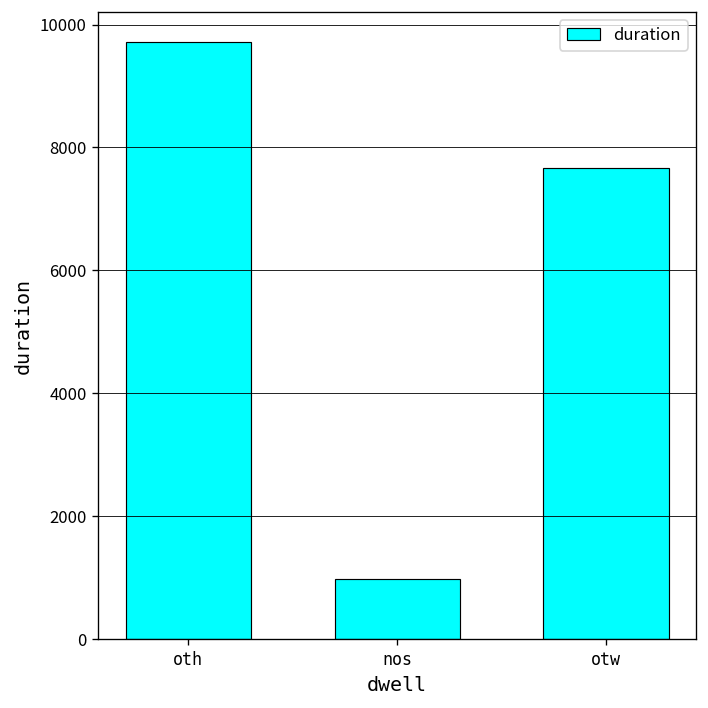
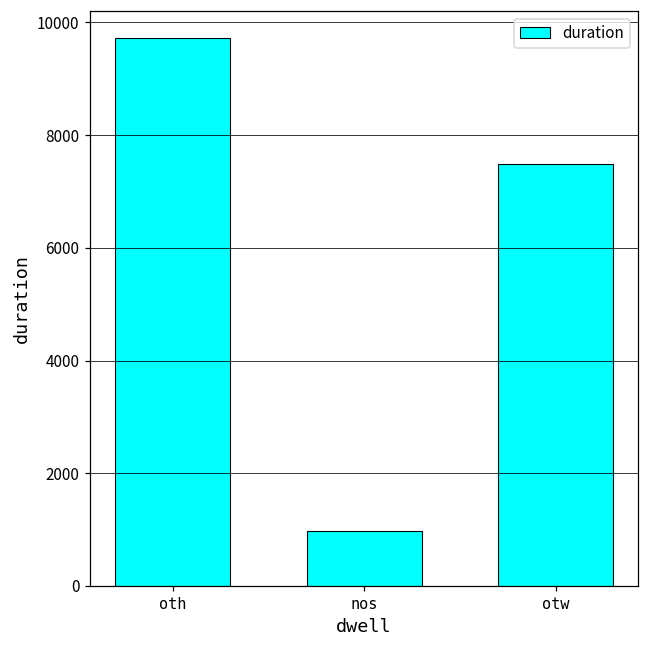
otw: 7700 -> 7500
